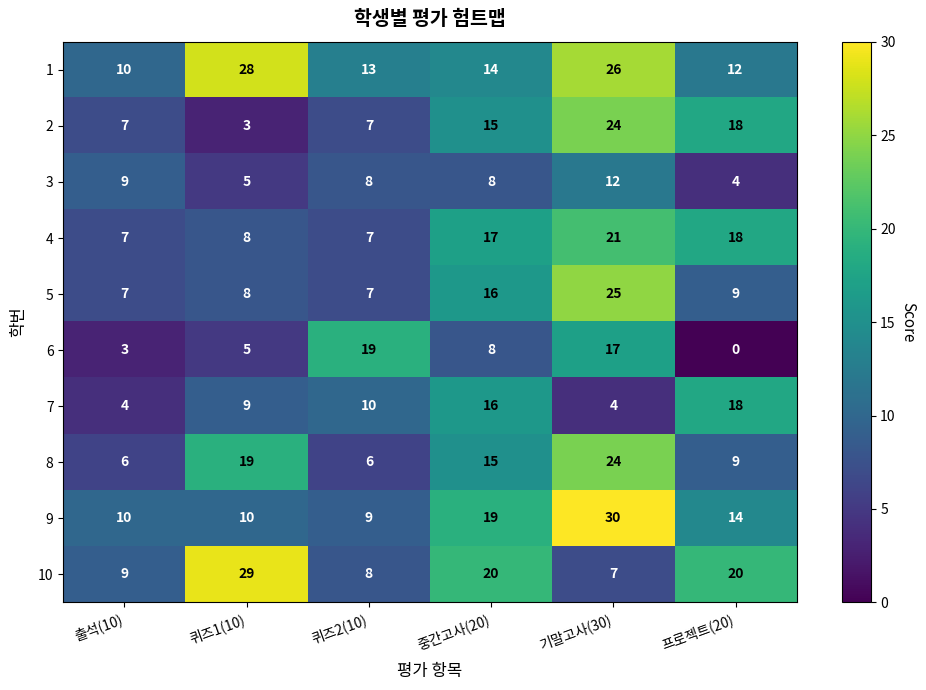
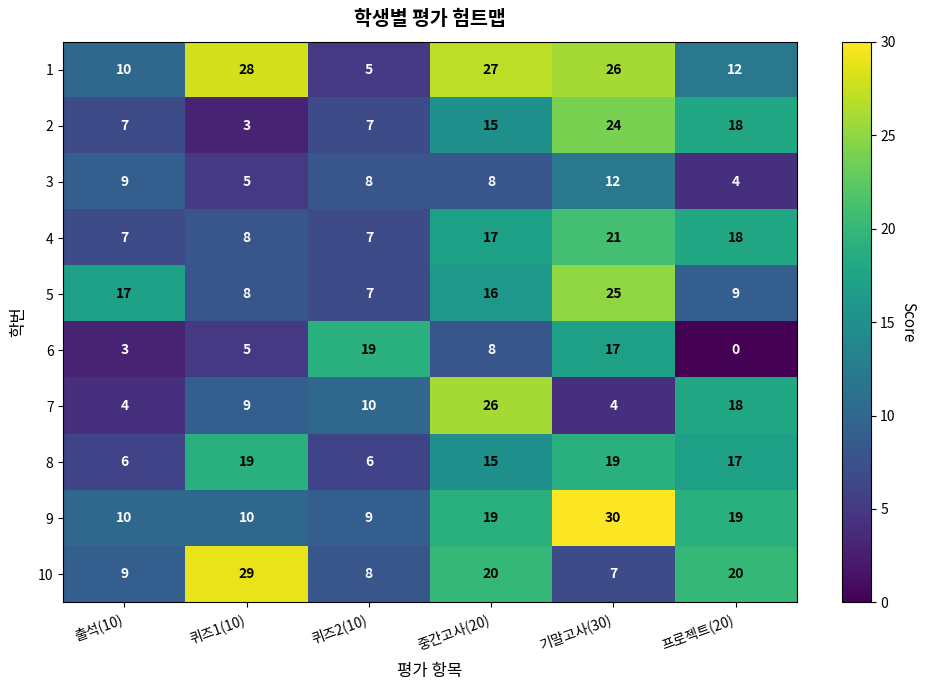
1, 퀴즈2(10): 13 -> 5
1, 중간고사(20): 14 -> 27
5, 출석(10): 7 -> 17
7, 중간고사(20): 16 -> 26
8, 기말고사(30): 24 -> 19
8, 프로젝트(20): 9 -> 17
9, 프로젝트(20): 14 -> 19
